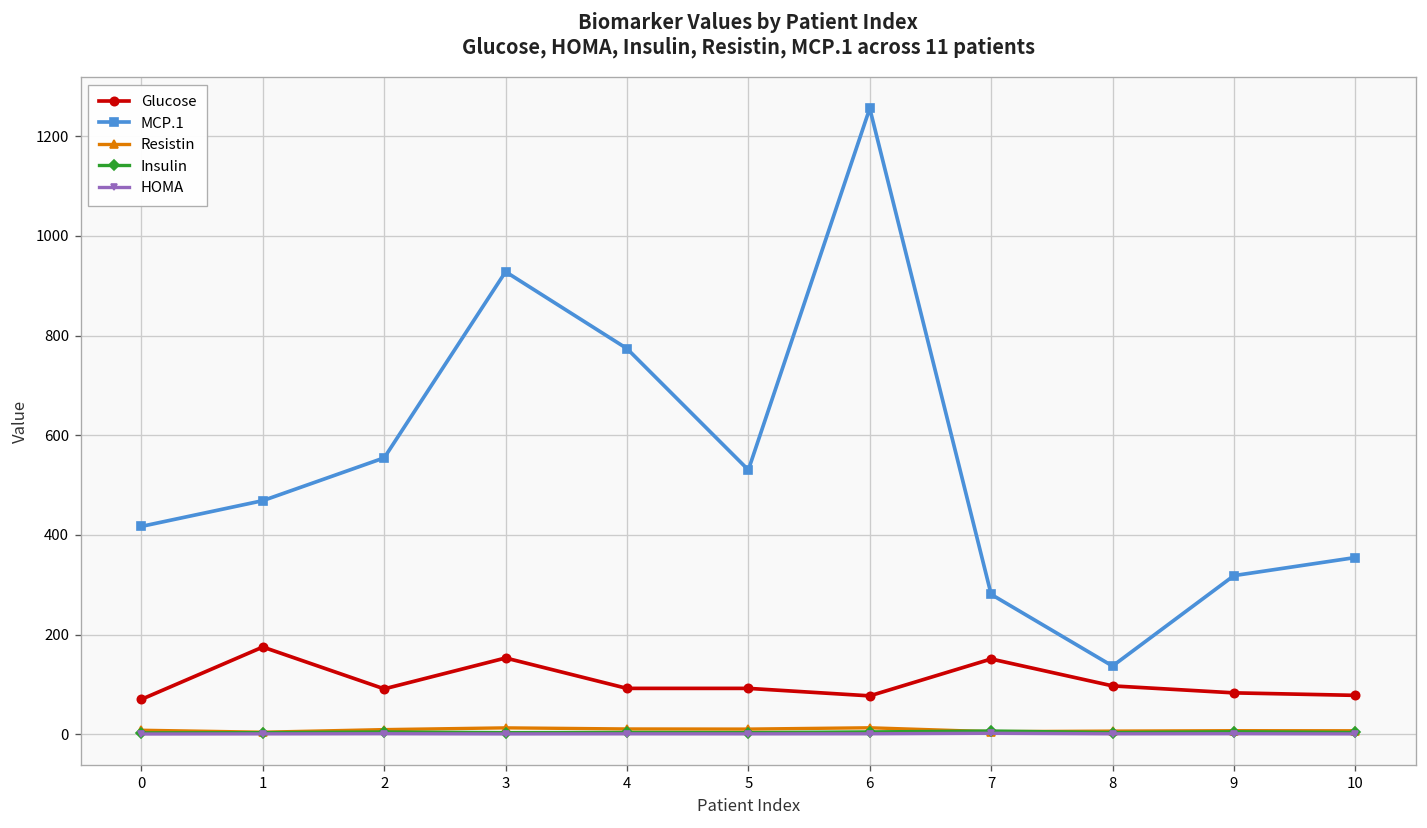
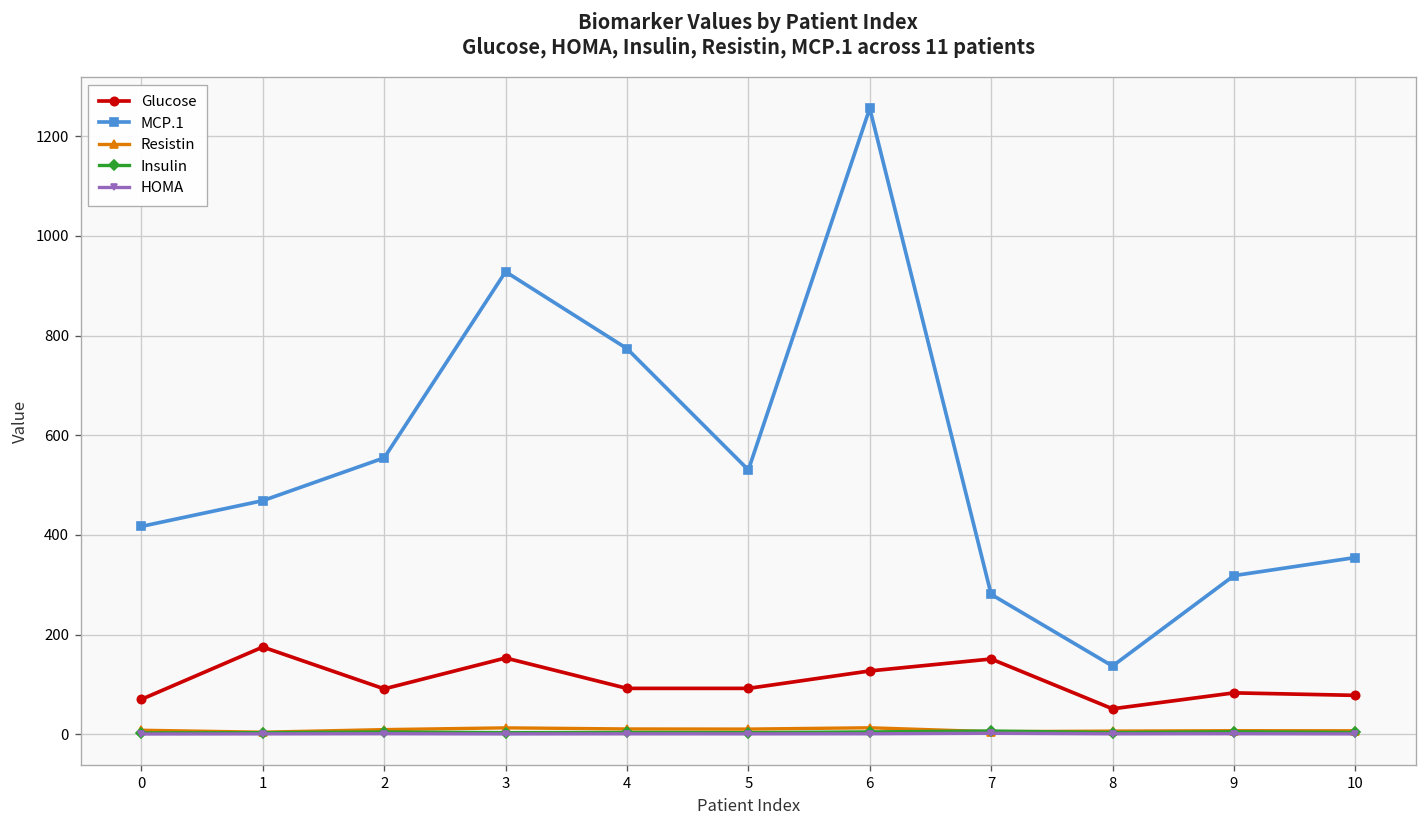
Glucose, 6: 80 -> 130
Glucose, 8: 100 -> 50
